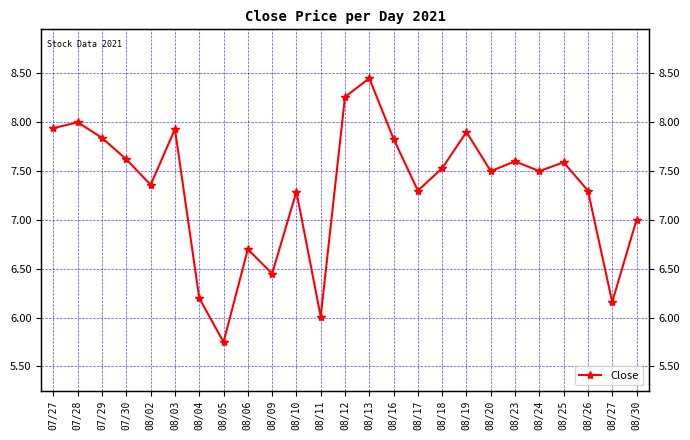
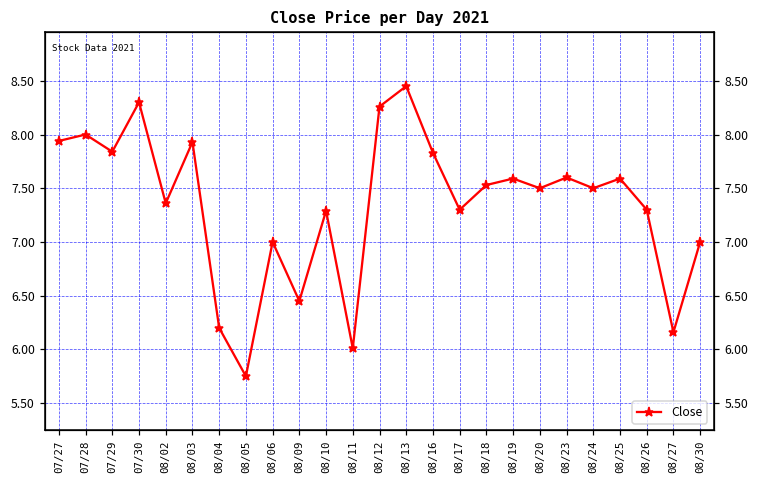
07/30: 7.6 -> 8.3
08/06: 6.7 -> 7.0
08/19: 7.9 -> 7.6
